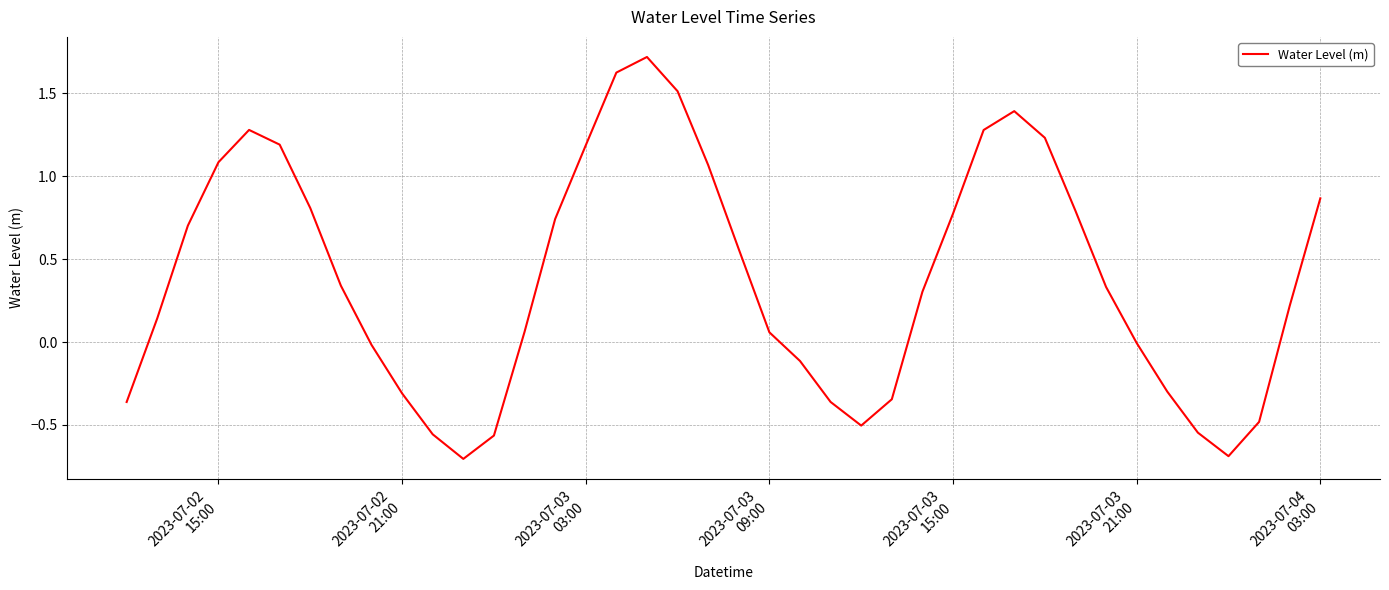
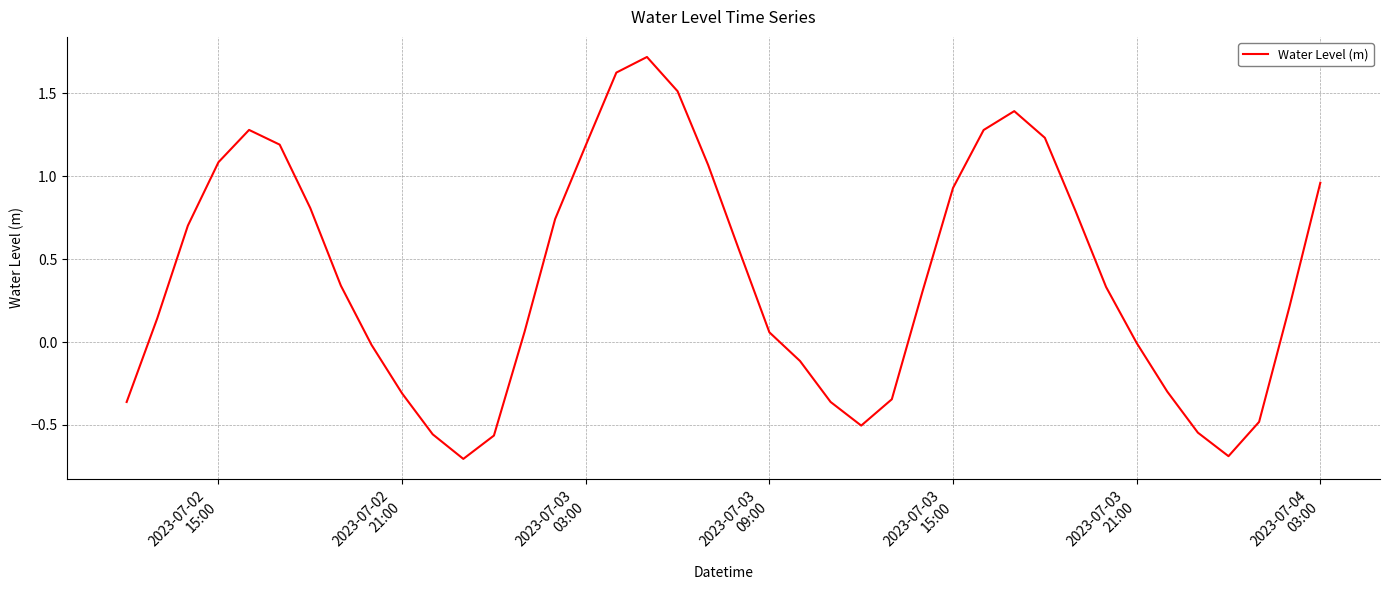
2023-07-03 15:00: 0.77 -> 0.93
2023-07-04 03:00: 0.87 -> 0.96
